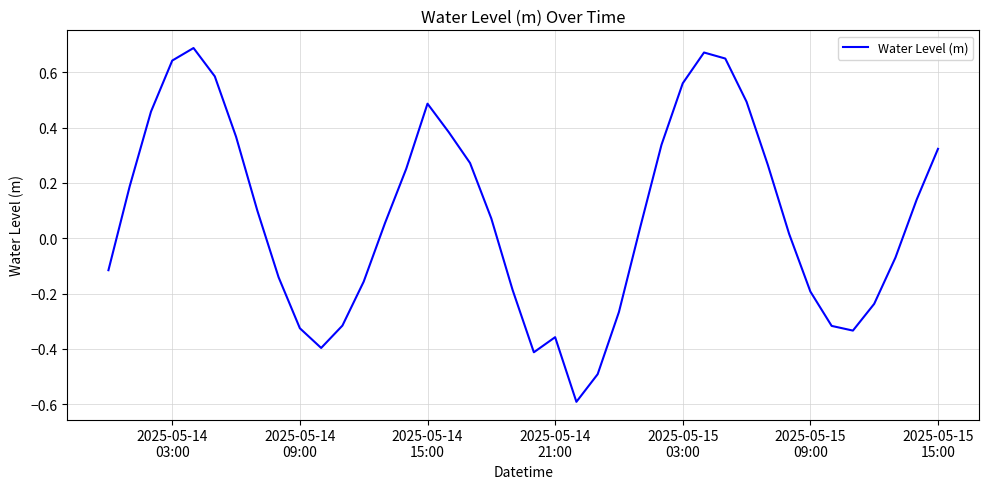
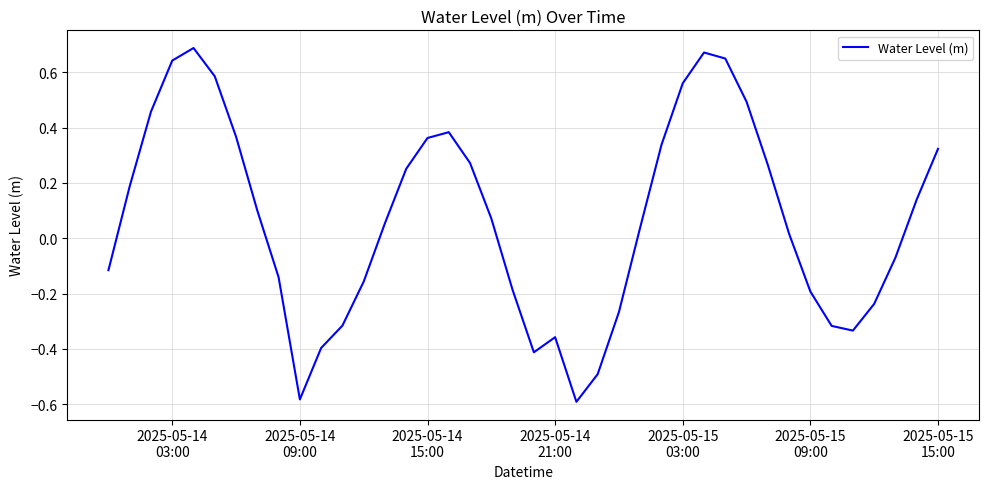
2025-05-14 09:00: -0.33 -> -0.58
2025-05-14 15:00: 0.49 -> 0.36
